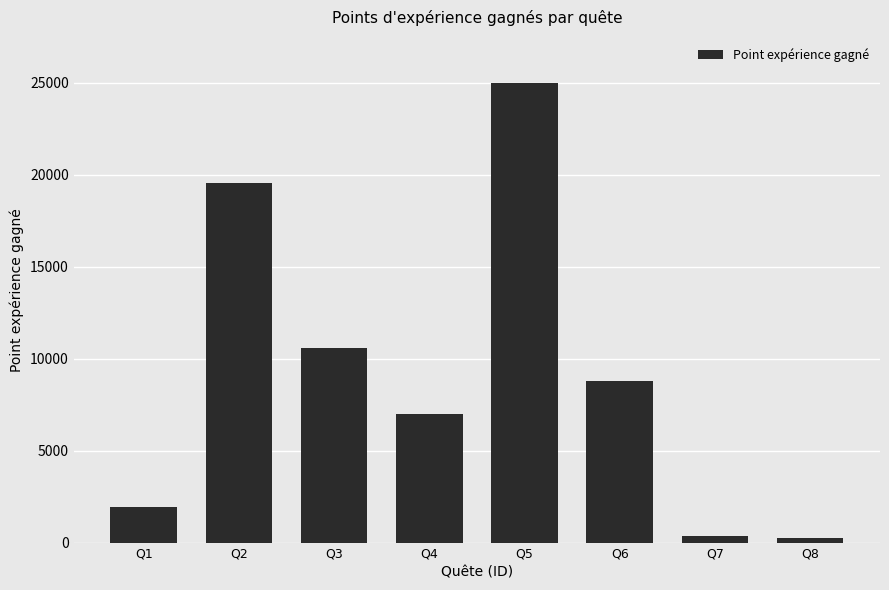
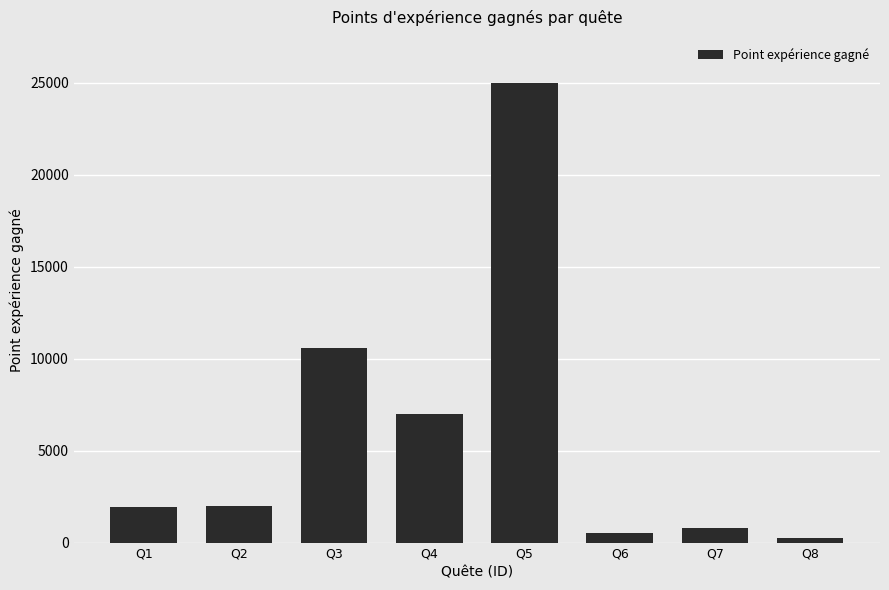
Q2: 19500 -> 2000
Q6: 8800 -> 500
Q7: 400 -> 800
